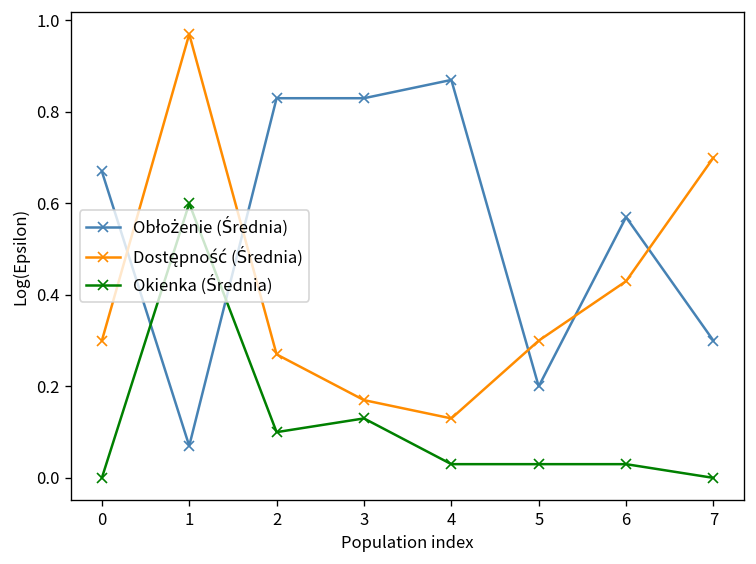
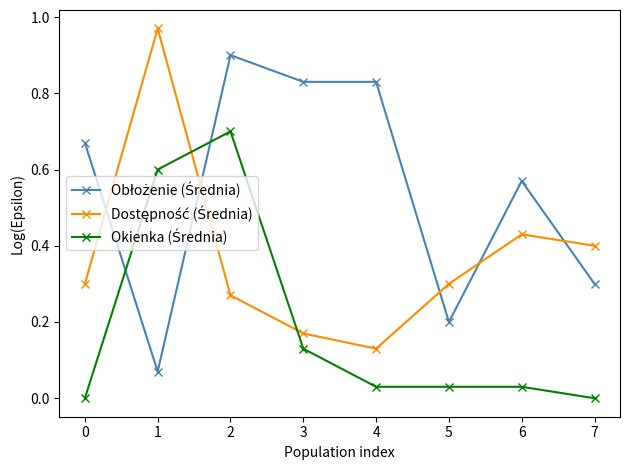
Obłożenie (Średnia), 2: 0.83 -> 0.90
Okienka (Średnia), 2: 0.1 -> 0.7
Obłożenie (Średnia), 4: 0.87 -> 0.83
Dostępność (Średnia), 7: 0.7 -> 0.4
